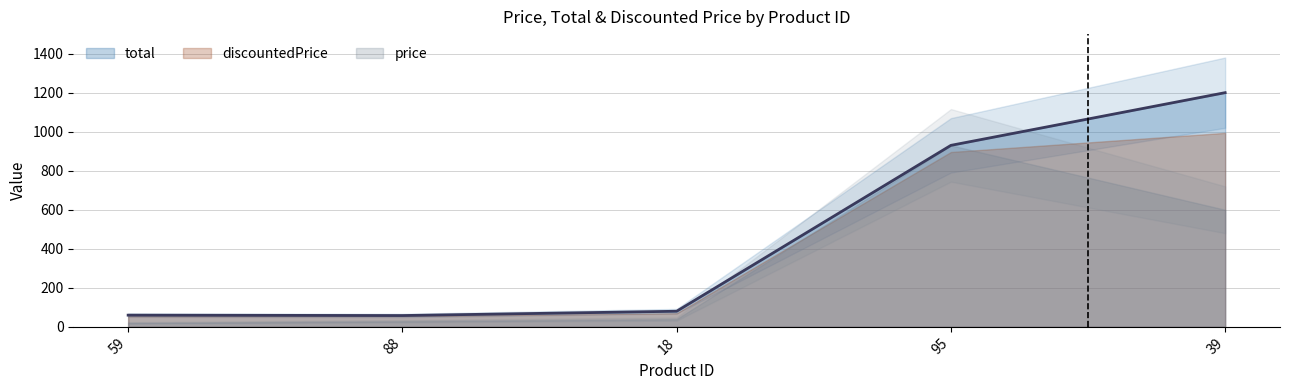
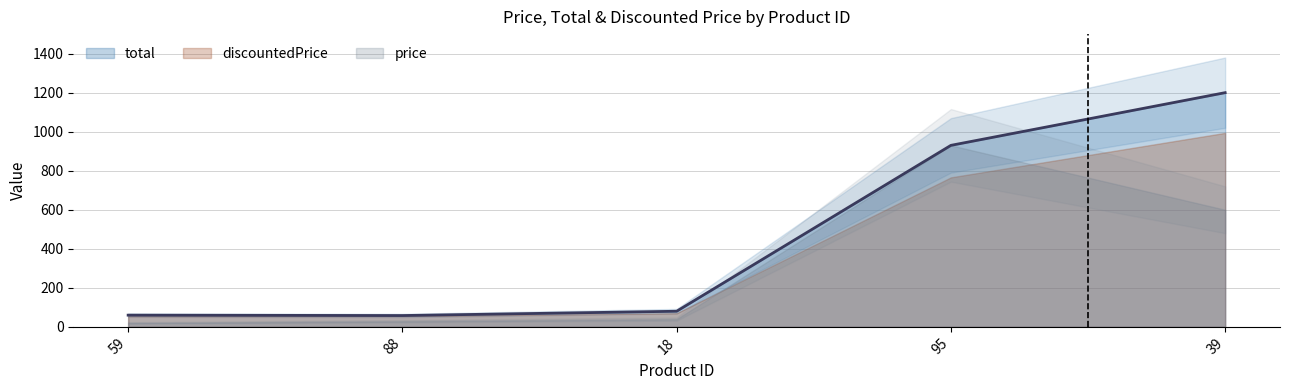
discountedPrice, 95: 900 -> 770
